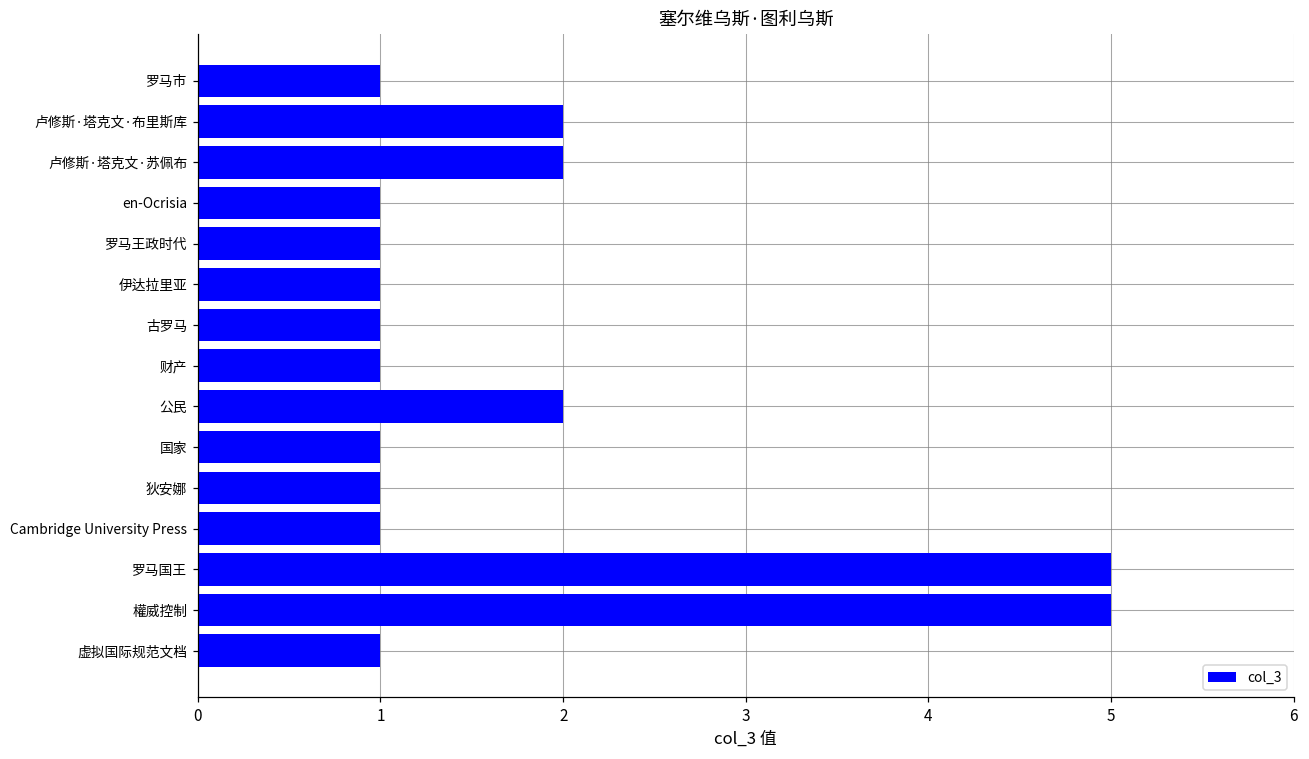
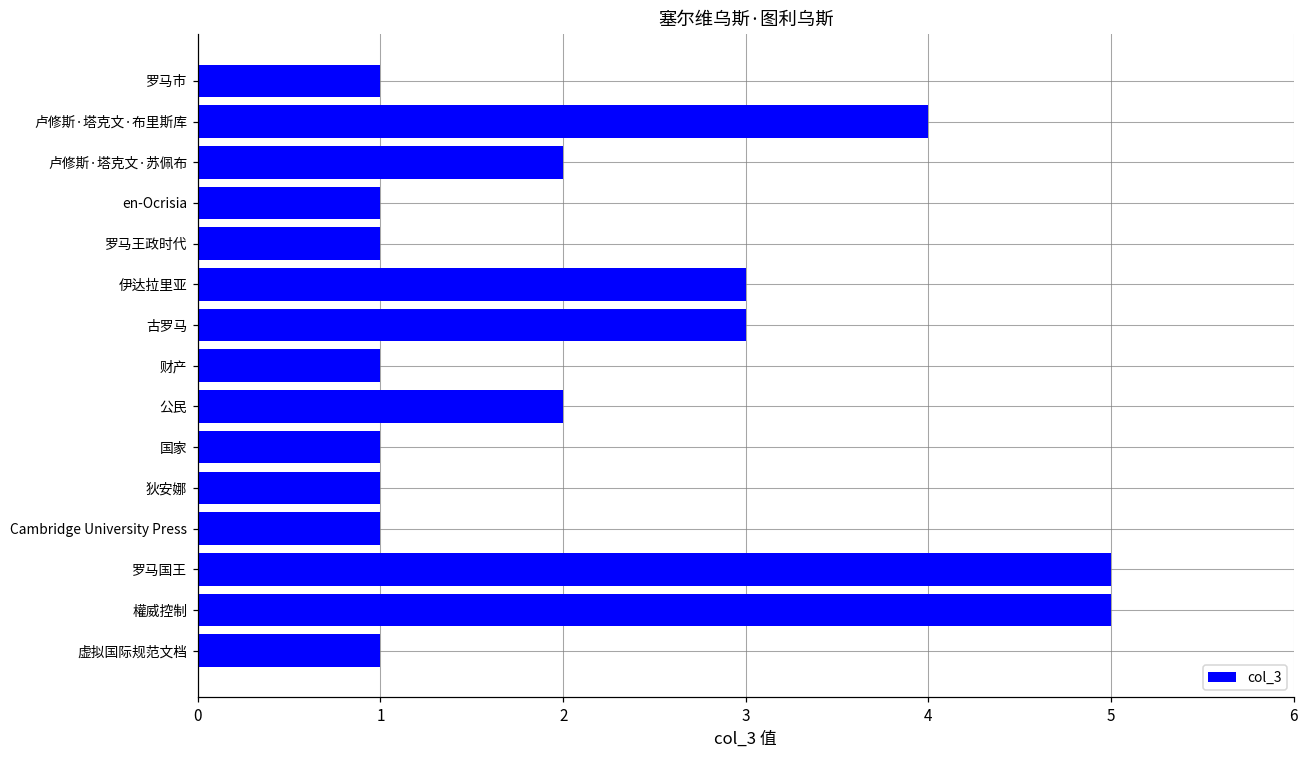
卢修斯·塔克文·布里斯库: 2 -> 4
伊达拉里亚: 1 -> 3
古罗马: 1 -> 3
